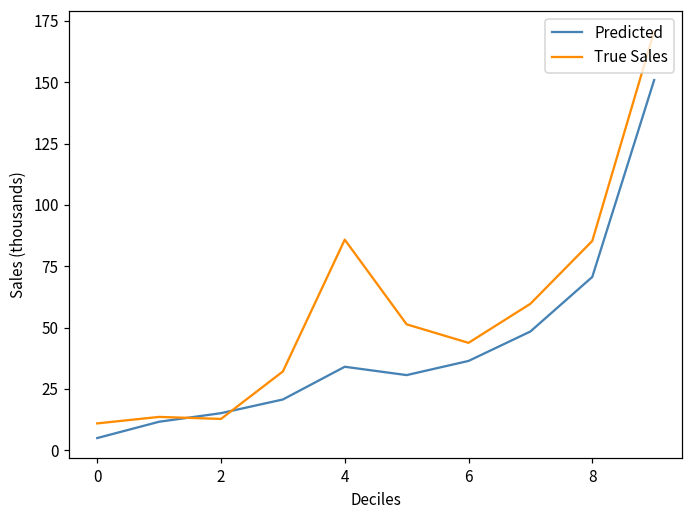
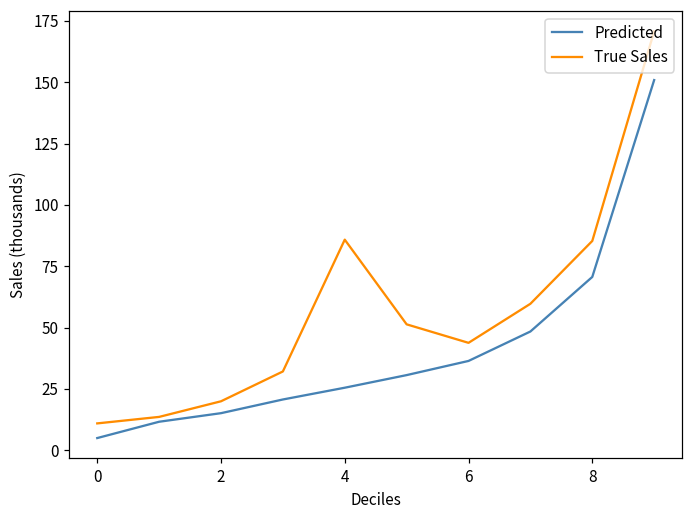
True Sales, 2: 13 -> 20
Predicted, 4: 34 -> 26
